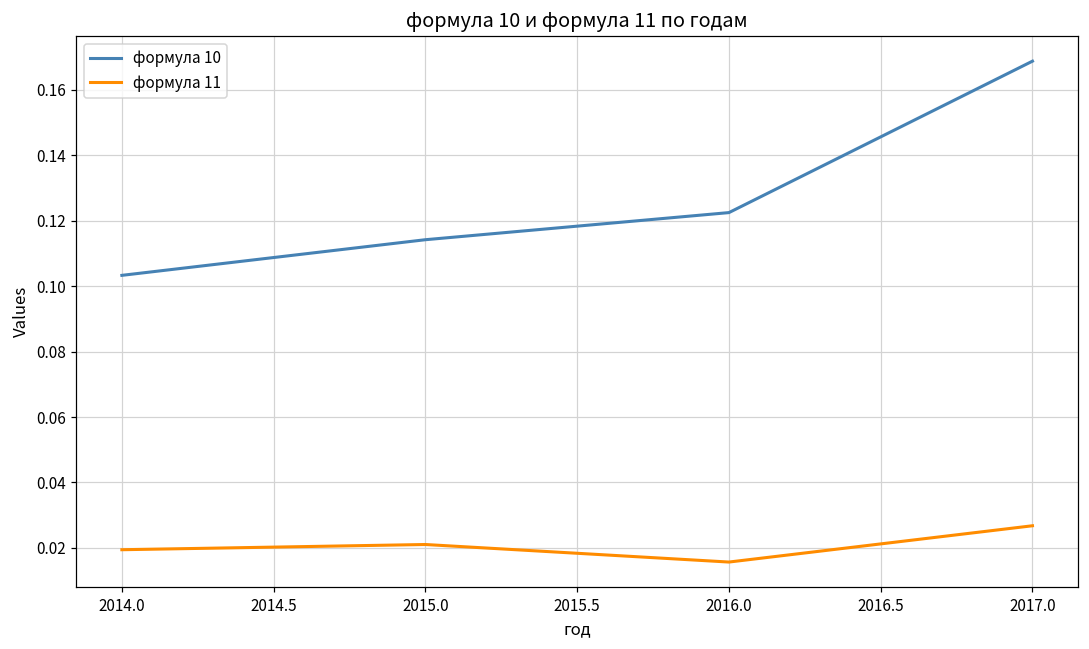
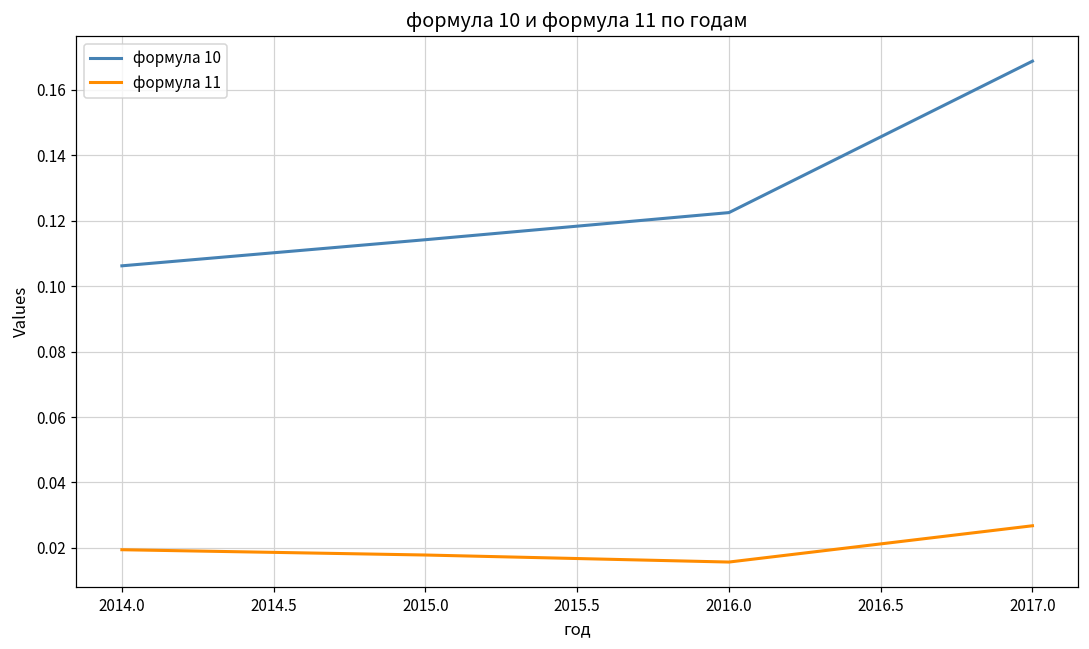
формула 10, 2014.0: 0.103 -> 0.106
формула 11, 2015.0: 0.021 -> 0.018
